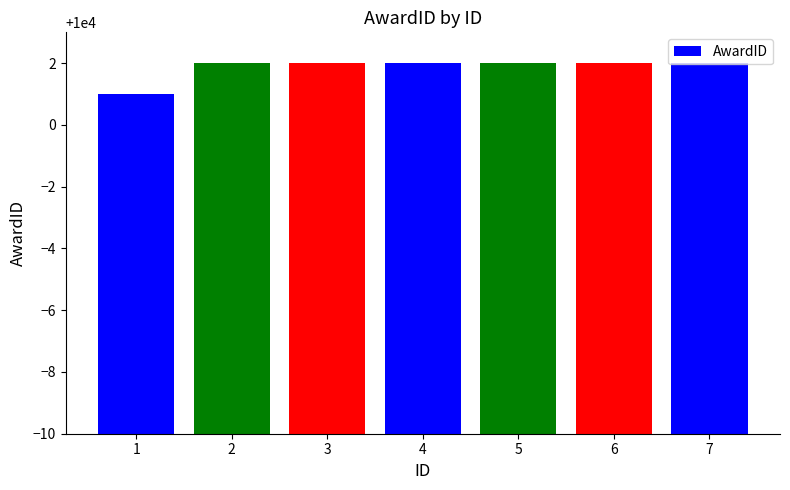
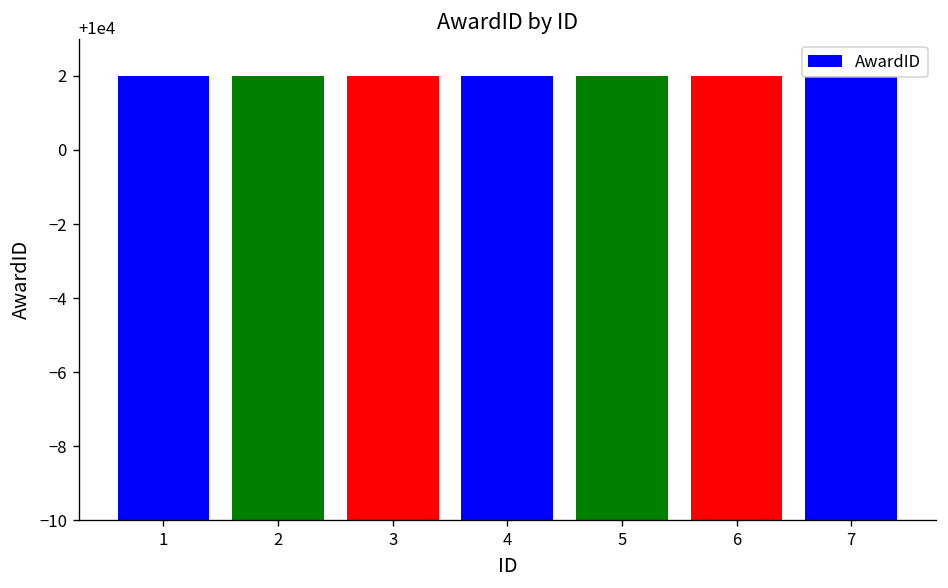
1: 10001 -> 10002
